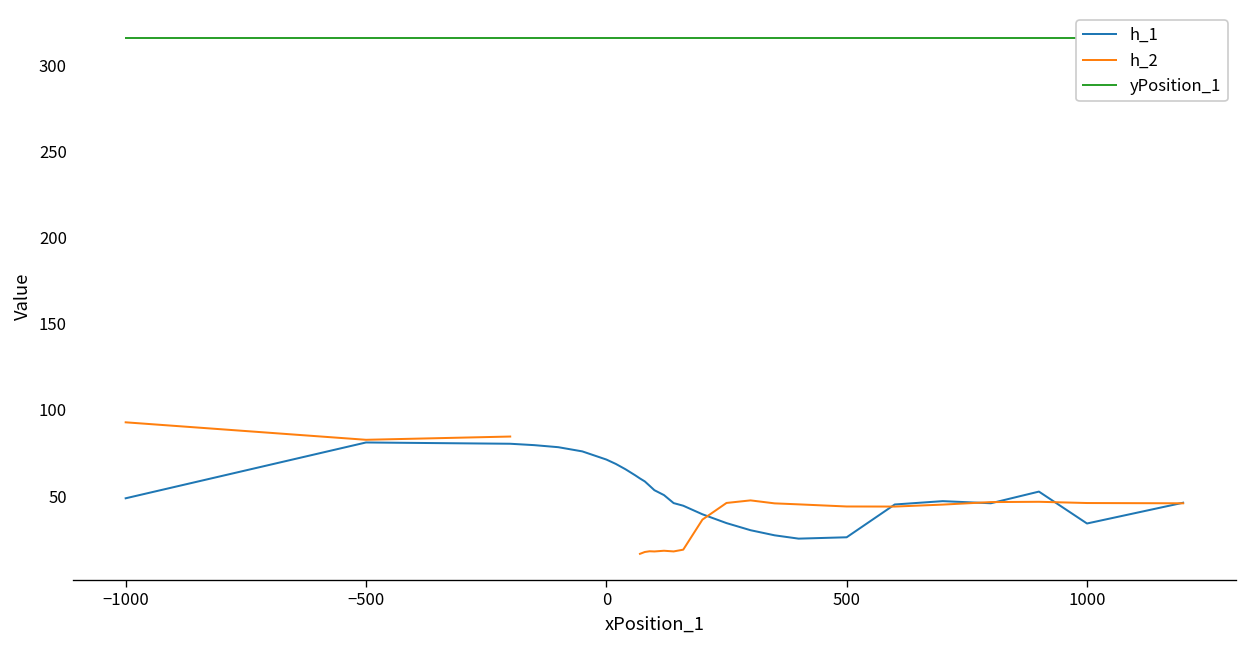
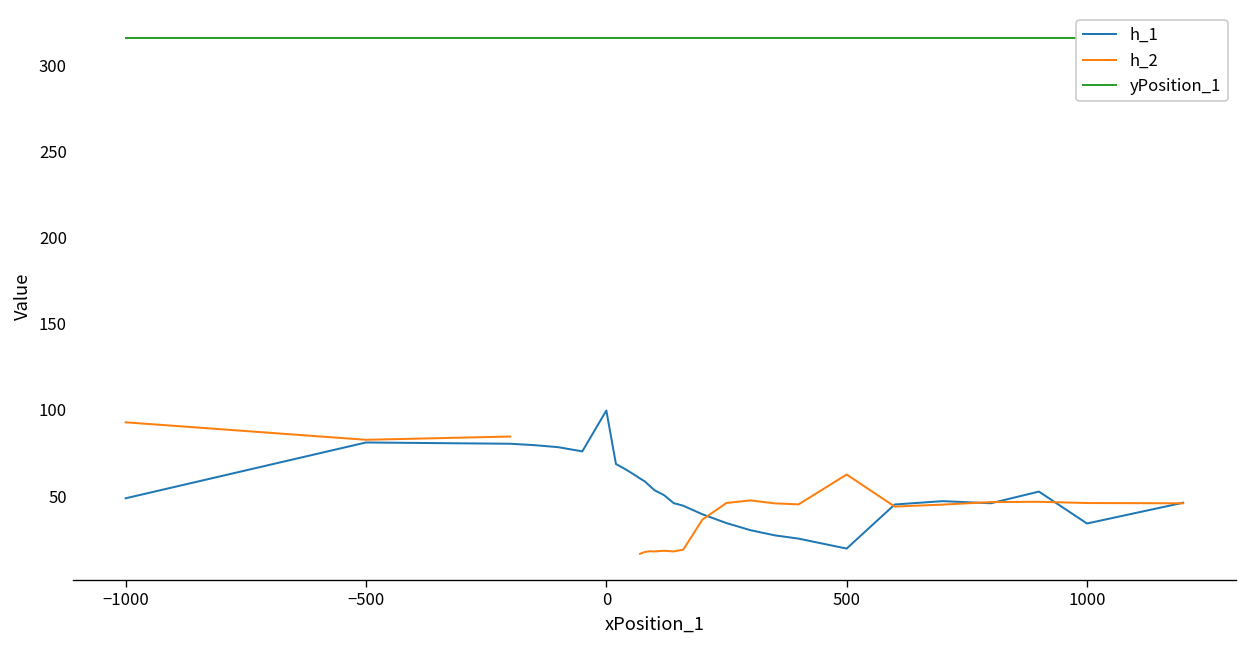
h_1, 0: 71 -> 100
h_1, 500: 26 -> 20
h_2, 500: 44 -> 63
